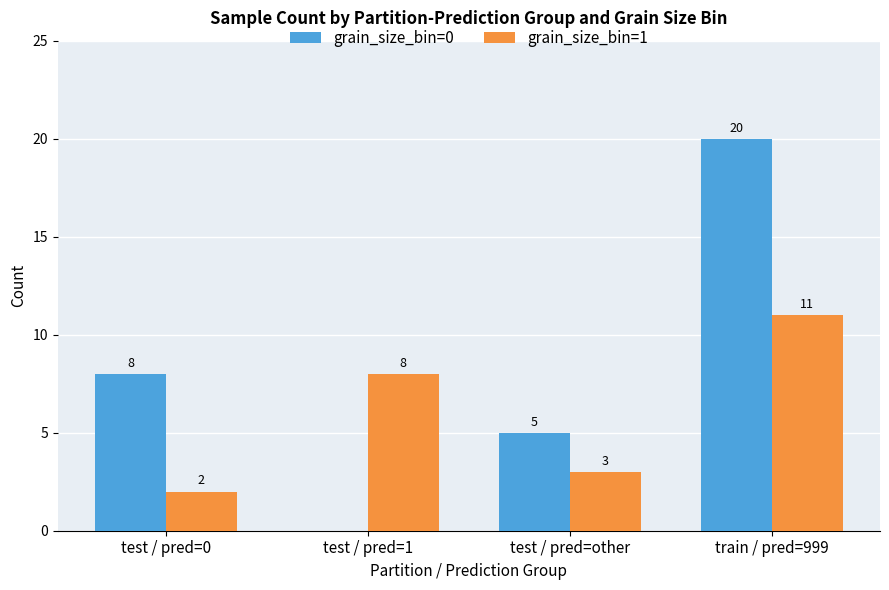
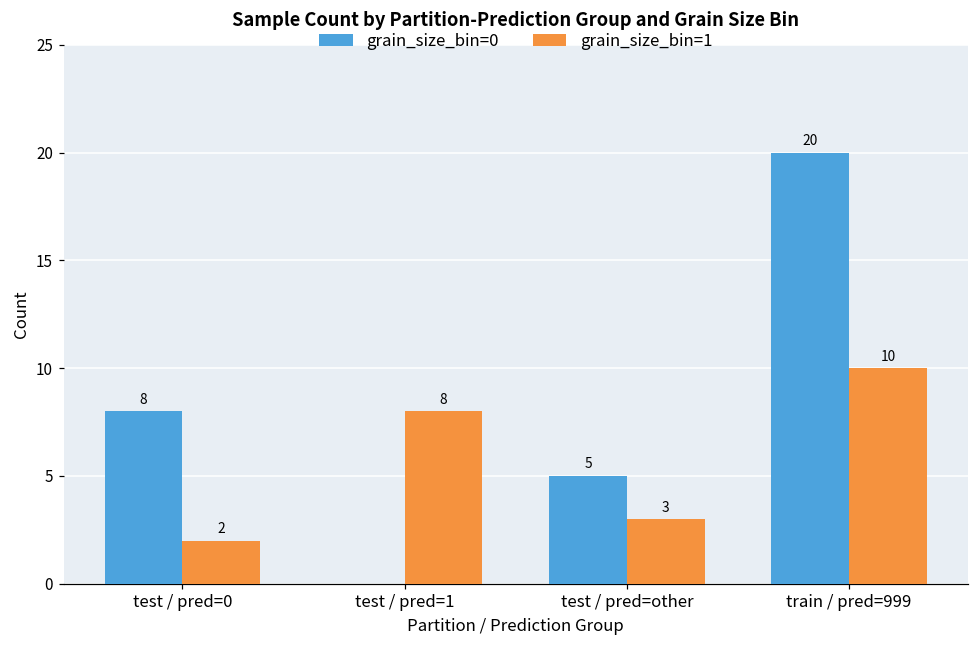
grain_size_bin=1, train / pred=999: 11 -> 10
